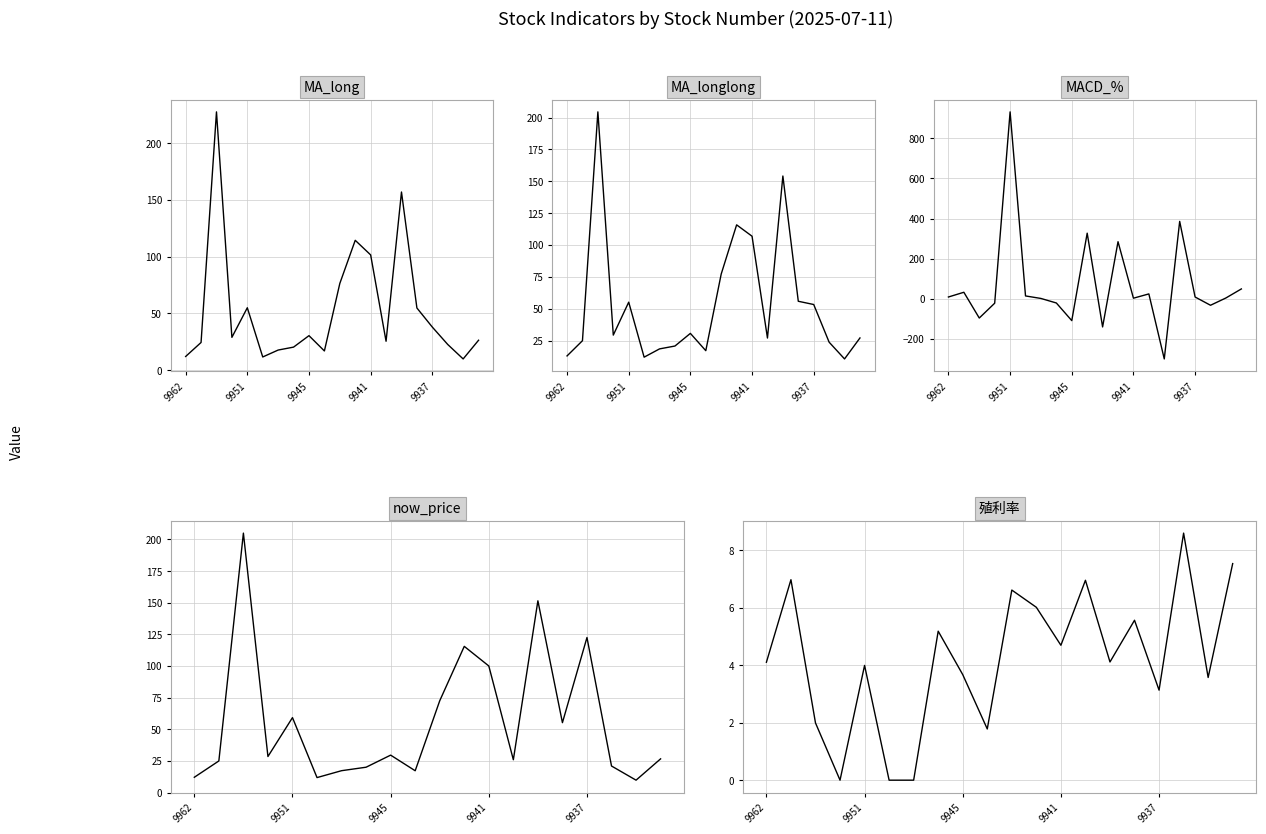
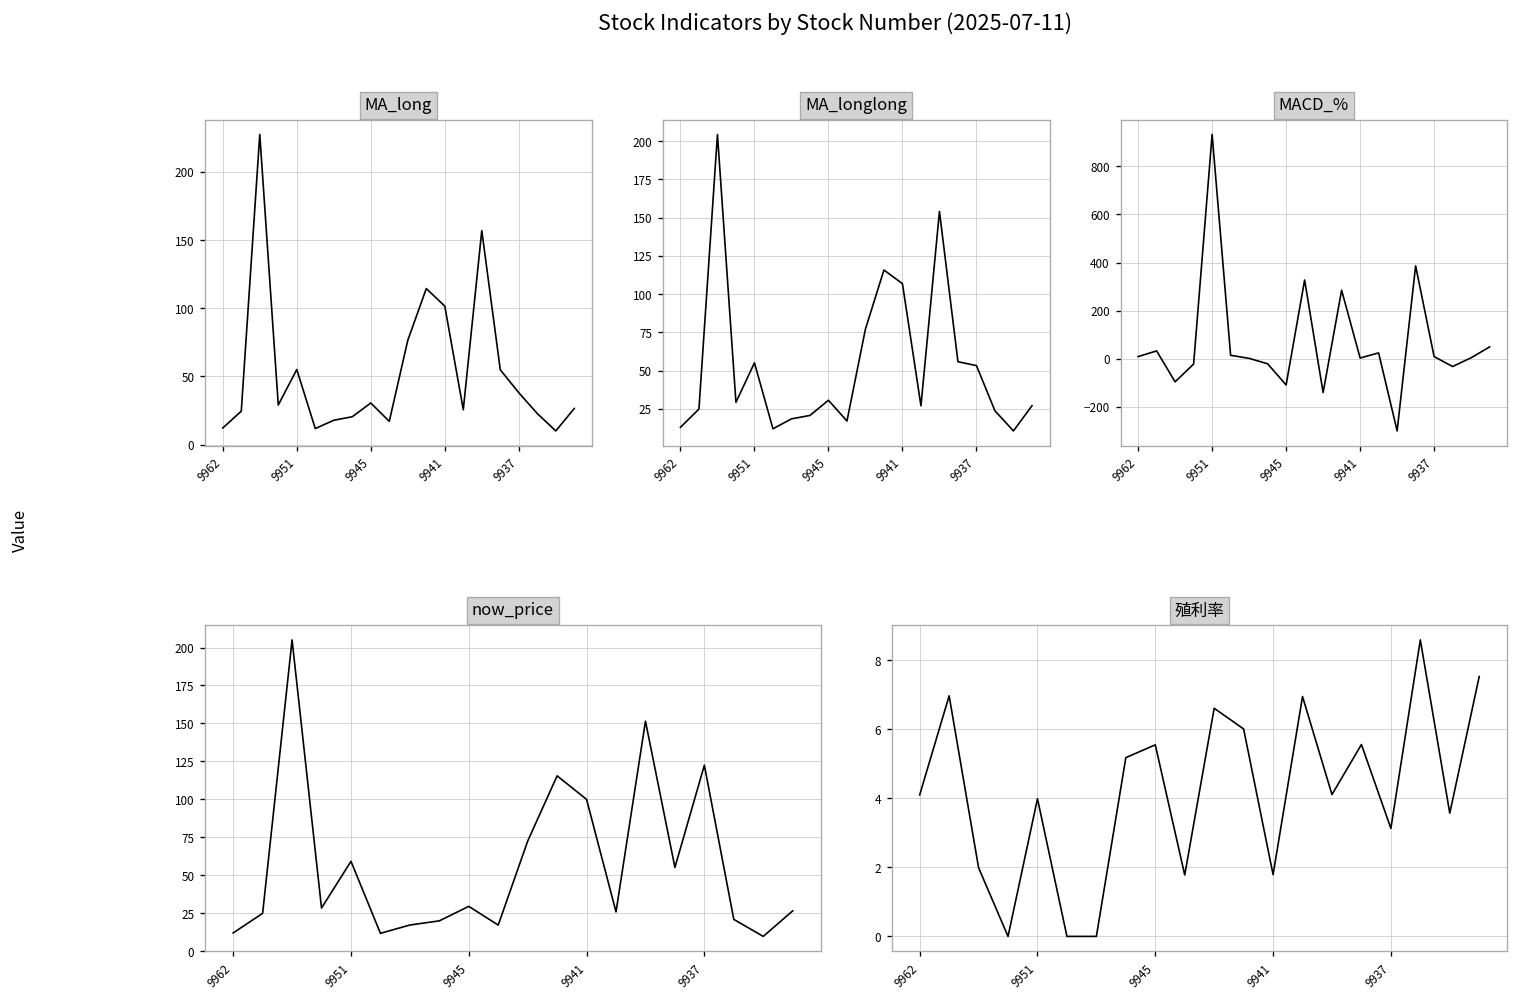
殖利率, 9945: 3.7 -> 5.6
殖利率, 9941: 4.7 -> 1.8
